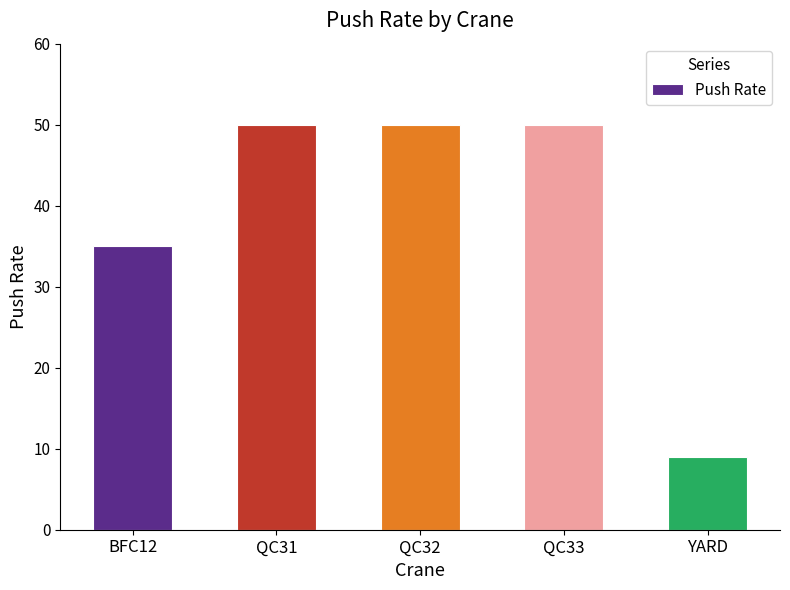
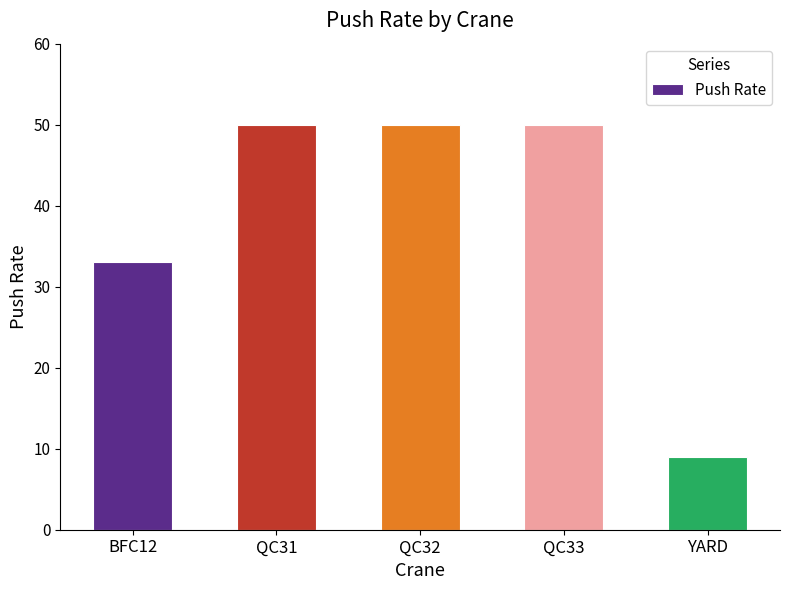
BFC12: 35 -> 33
